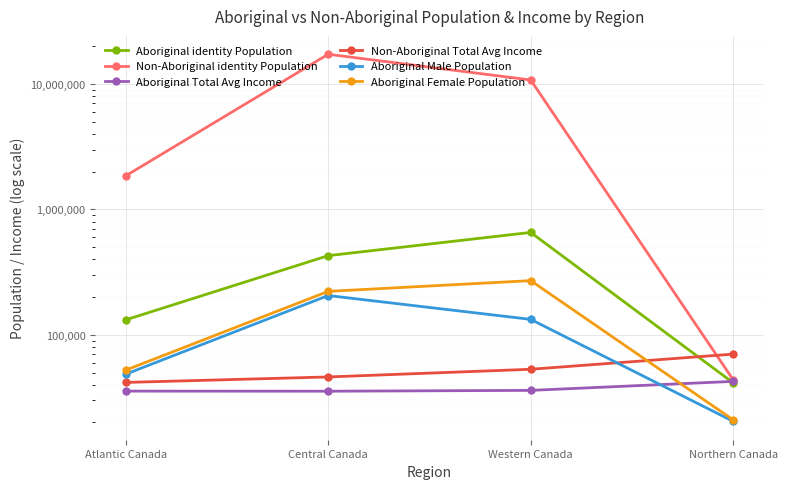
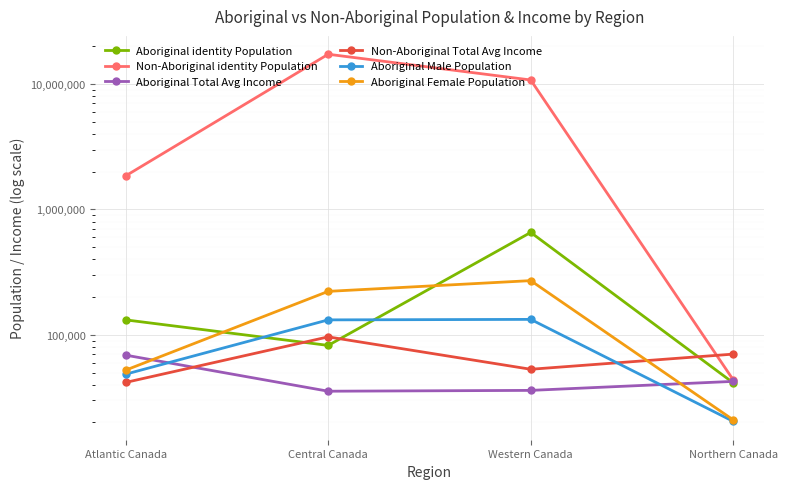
Aboriginal Total Avg Income, Atlantic Canada: 36,000 -> 70,000
Aboriginal identity Population, Central Canada: 430,000 -> 80,000
Non-Aboriginal Total Avg Income, Central Canada: 46,000 -> 100,000
Aboriginal Male Population, Central Canada: 210,000 -> 130,000
